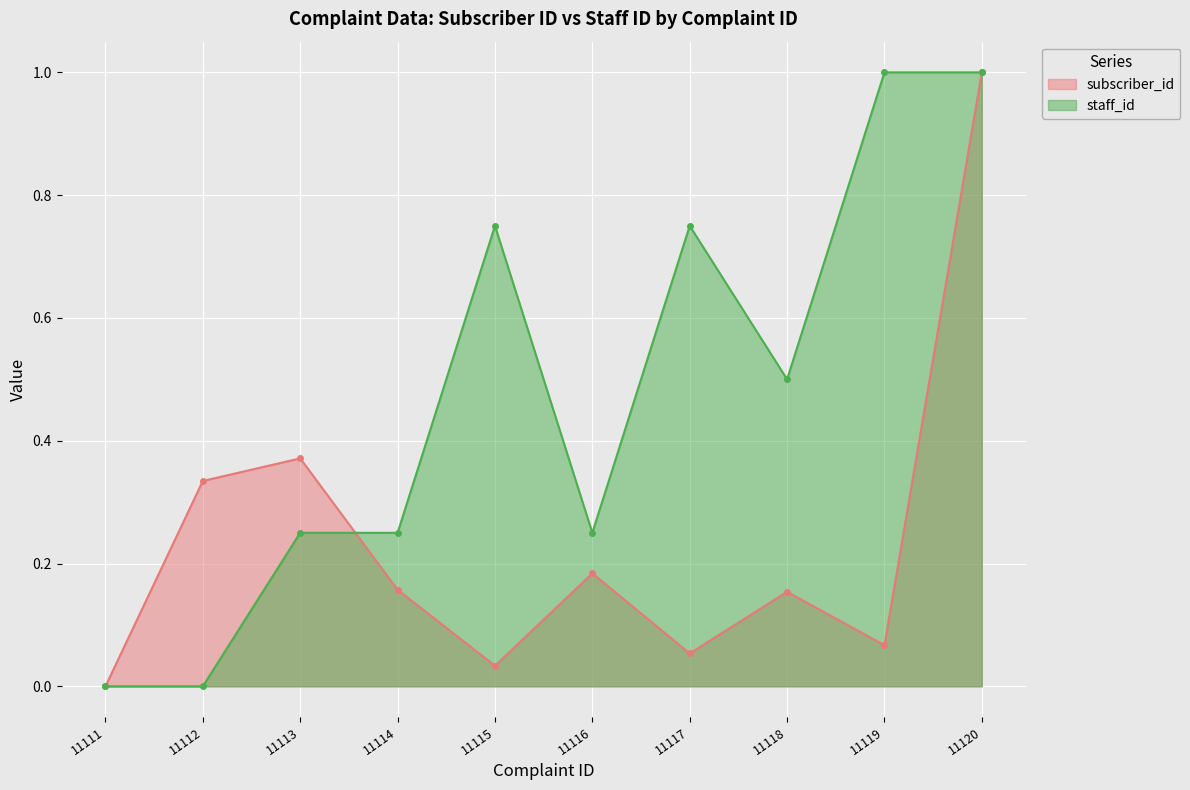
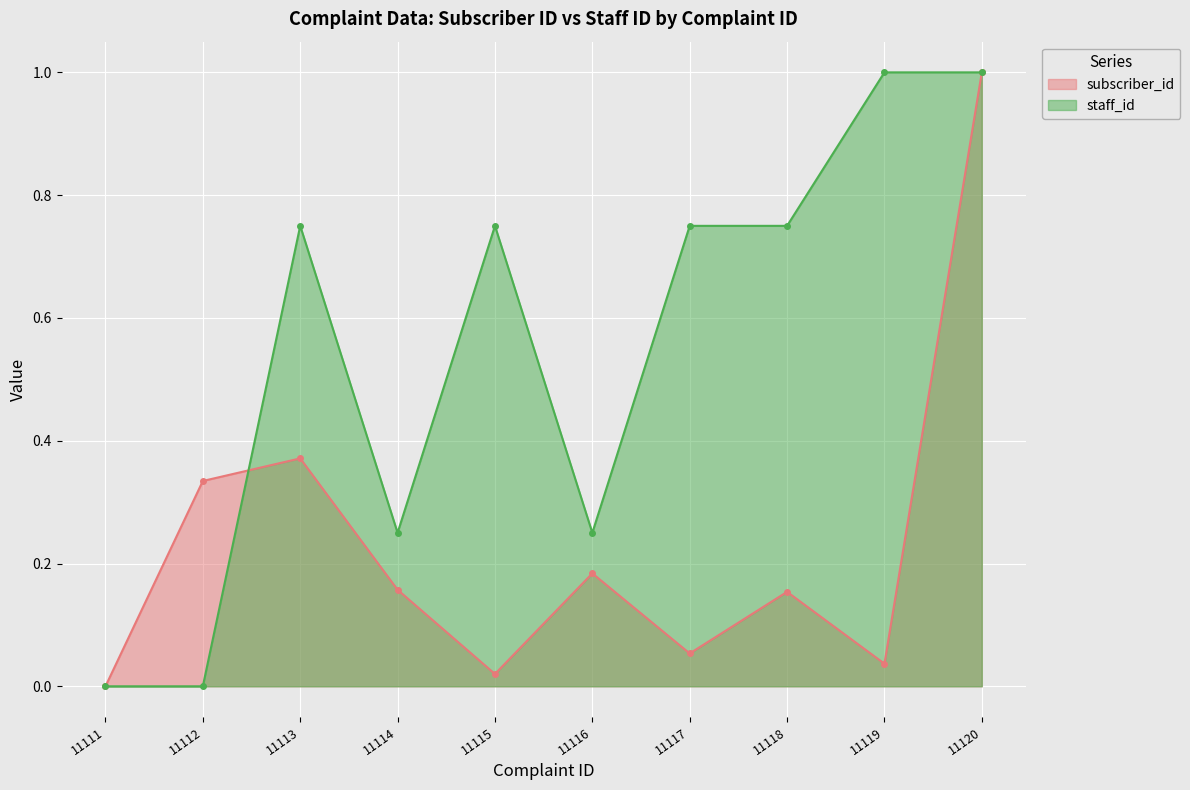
staff_id, 11113: 0.25 -> 0.75
subscriber_id, 11115: 0.03 -> 0.02
staff_id, 11118: 0.50 -> 0.75
subscriber_id, 11119: 0.07 -> 0.04
